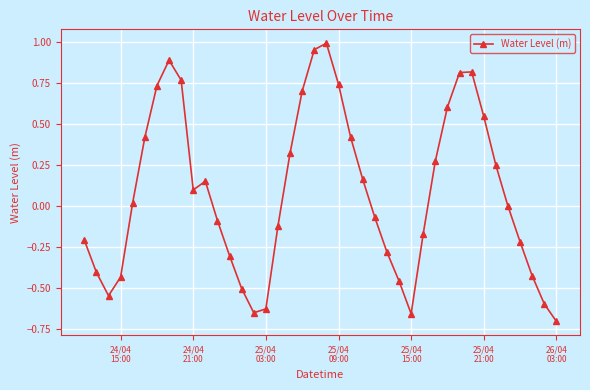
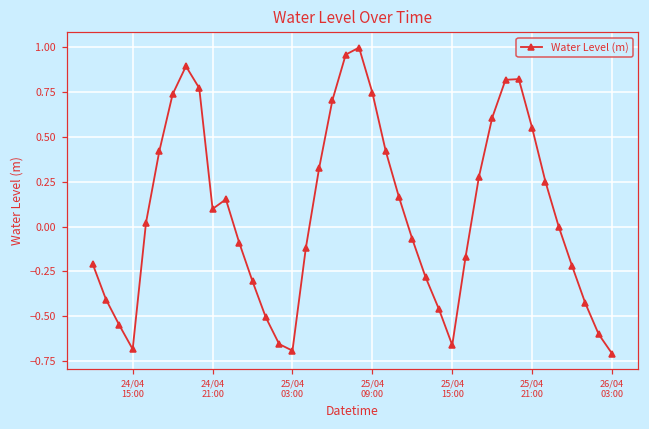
24/04 15:00: -0.43 -> -0.68
25/04 03:00: -0.63 -> -0.69
